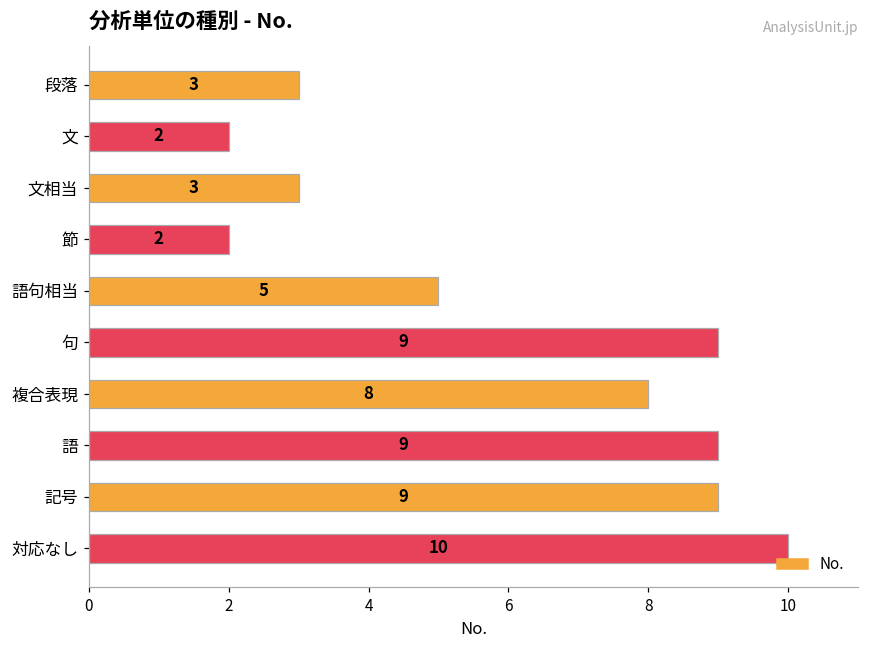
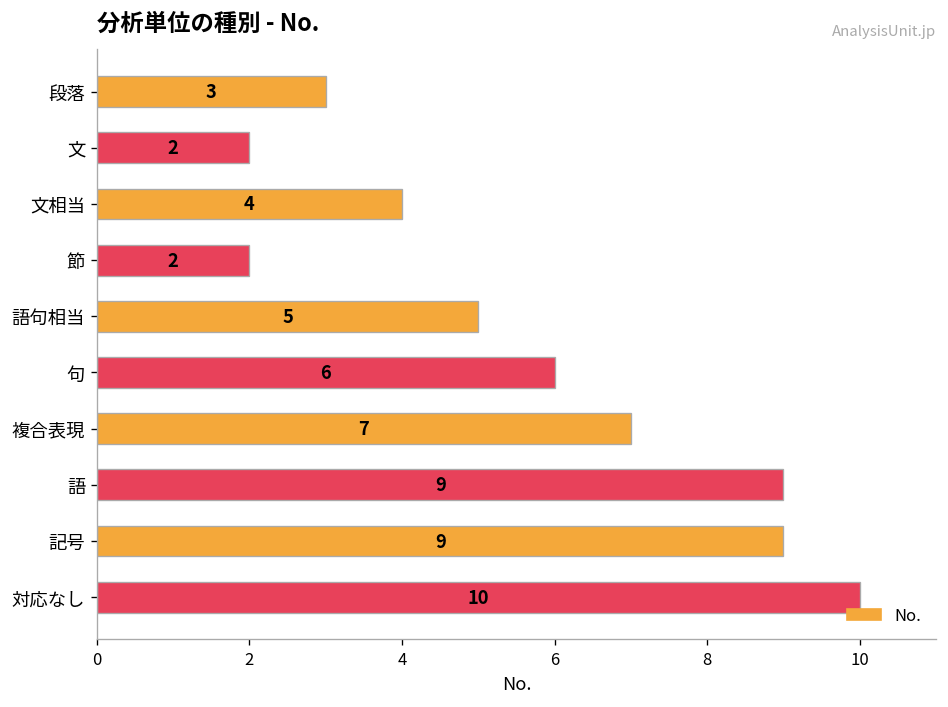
文相当: 3 -> 4
句: 9 -> 6
複合表現: 8 -> 7
